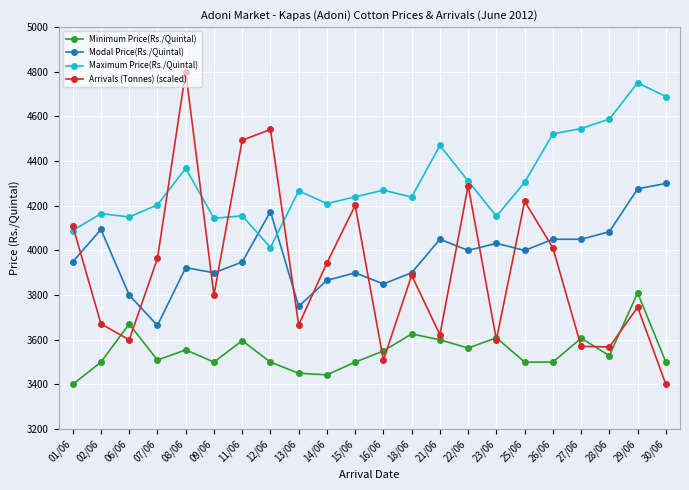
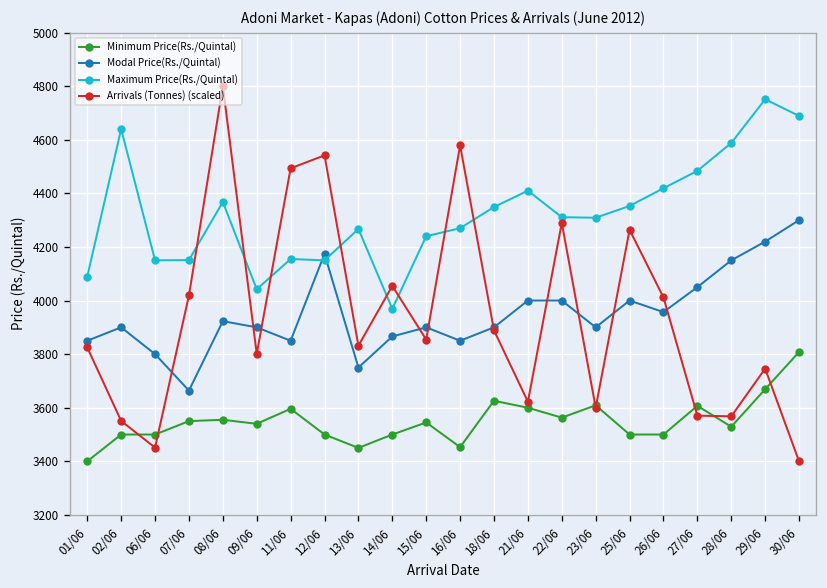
Modal Price(Rs./Quintal), 01/06: 3950 -> 3850
Arrivals (Tonnes) (scaled), 01/06: 4110 -> 3820
Modal Price(Rs./Quintal), 02/06: 4090 -> 3900
Maximum Price(Rs./Quintal), 02/06: 4170 -> 4640
Arrivals (Tonnes) (scaled), 02/06: 3670 -> 3550
Minimum Price(Rs./Quintal), 06/06: 3670 -> 3500
Arrivals (Tonnes) (scaled), 06/06: 3600 -> 3450
Minimum Price(Rs./Quintal), 07/06: 3510 -> 3550
Maximum Price(Rs./Quintal), 07/06: 4200 -> 4150
Arrivals (Tonnes) (scaled), 07/06: 3960 -> 4020
Minimum Price(Rs./Quintal), 09/06: 3500 -> 3540
Maximum Price(Rs./Quintal), 09/06: 4140 -> 4040
Modal Price(Rs./Quintal), 11/06: 3950 -> 3850
Maximum Price(Rs./Quintal), 12/06: 4010 -> 4150
Arrivals (Tonnes) (scaled), 13/06: 3670 -> 3830
Minimum Price(Rs./Quintal), 14/06: 3440 -> 3500
Maximum Price(Rs./Quintal), 14/06: 4210 -> 3970
Arrivals (Tonnes) (scaled), 14/06: 3940 -> 4050
Minimum Price(Rs./Quintal), 15/06: 3500 -> 3550
Arrivals (Tonnes) (scaled), 15/06: 4200 -> 3850
Minimum Price(Rs./Quintal), 16/06: 3550 -> 3450
Arrivals (Tonnes) (scaled), 16/06: 3510 -> 4580
Maximum Price(Rs./Quintal), 18/06: 4240 -> 4350
Modal Price(Rs./Quintal), 21/06: 4050 -> 4000
Maximum Price(Rs./Quintal), 21/06: 4470 -> 4410
Modal Price(Rs./Quintal), 23/06: 4030 -> 3900
Maximum Price(Rs./Quintal), 23/06: 4150 -> 4310
Maximum Price(Rs./Quintal), 25/06: 4310 -> 4350
Arrivals (Tonnes) (scaled), 25/06: 4220 -> 4260
Modal Price(Rs./Quintal), 26/06: 4050 -> 3960
Maximum Price(Rs./Quintal), 26/06: 4520 -> 4420
Maximum Price(Rs./Quintal), 27/06: 4550 -> 4480
Modal Price(Rs./Quintal), 28/06: 4080 -> 4150
Minimum Price(Rs./Quintal), 29/06: 3810 -> 3670
Modal Price(Rs./Quintal), 29/06: 4280 -> 4220
Minimum Price(Rs./Quintal), 30/06: 3500 -> 3810
